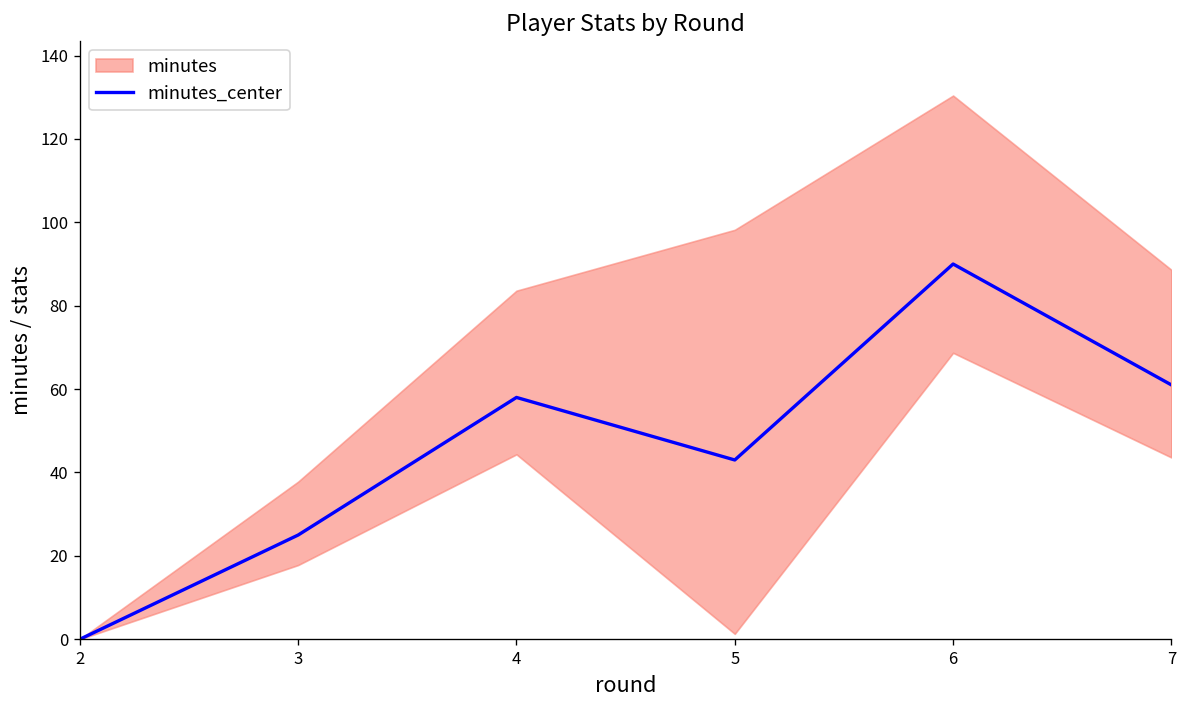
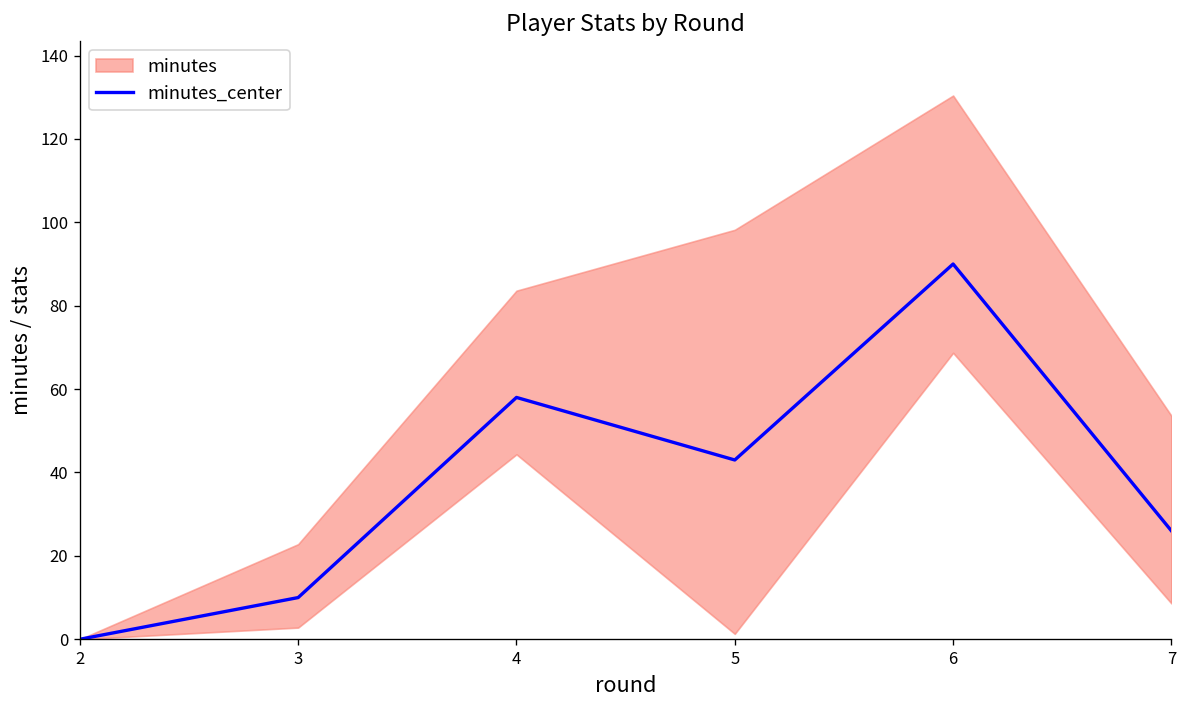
minutes_center, 3: 25 -> 10
minutes_center, 7: 61 -> 26
